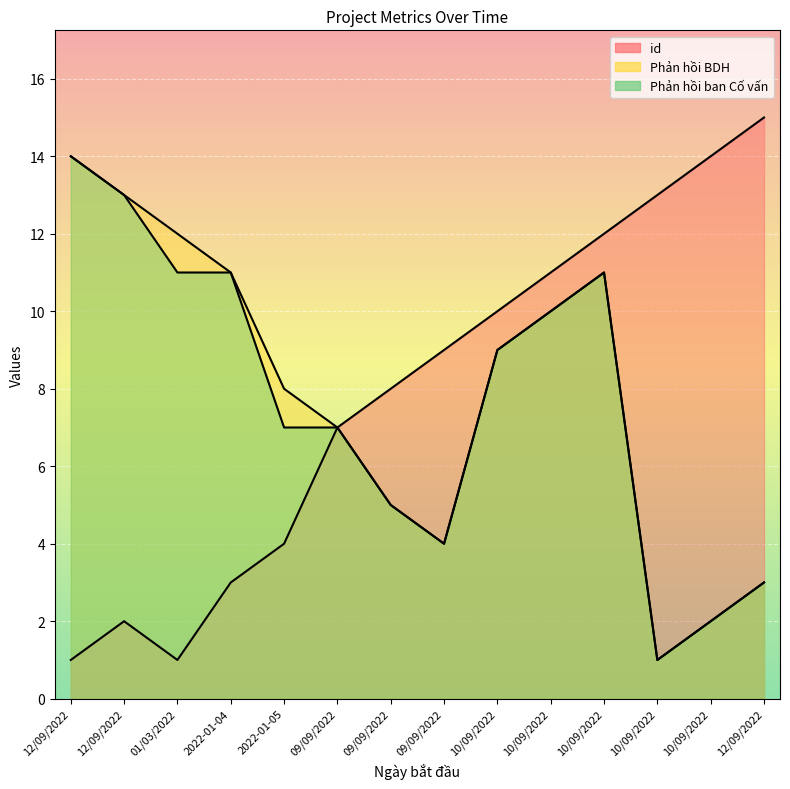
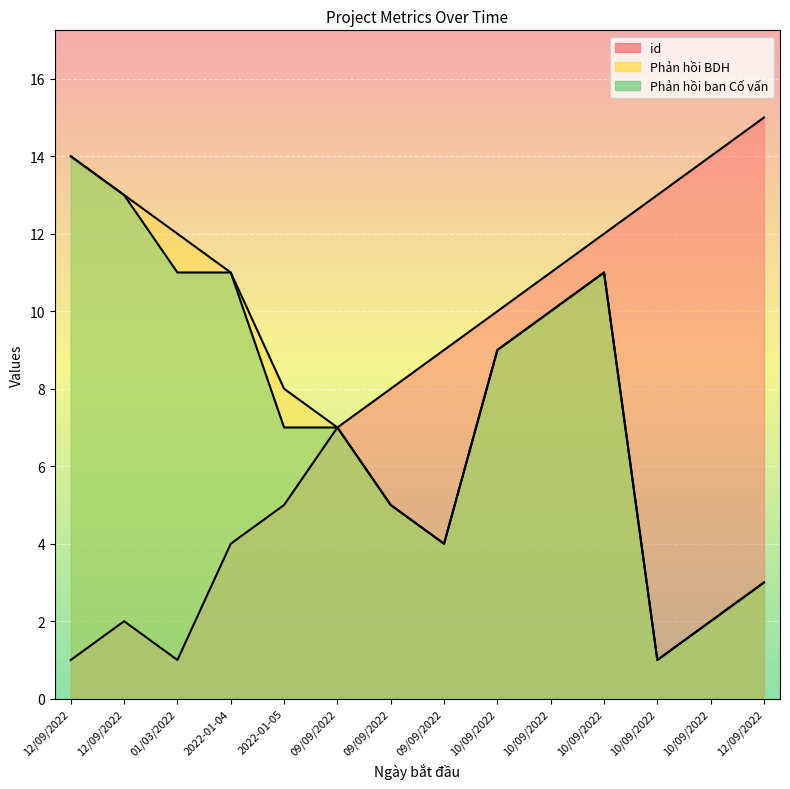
id, 2022-01-04: 3 -> 4
id, 2022-01-05: 4 -> 5
